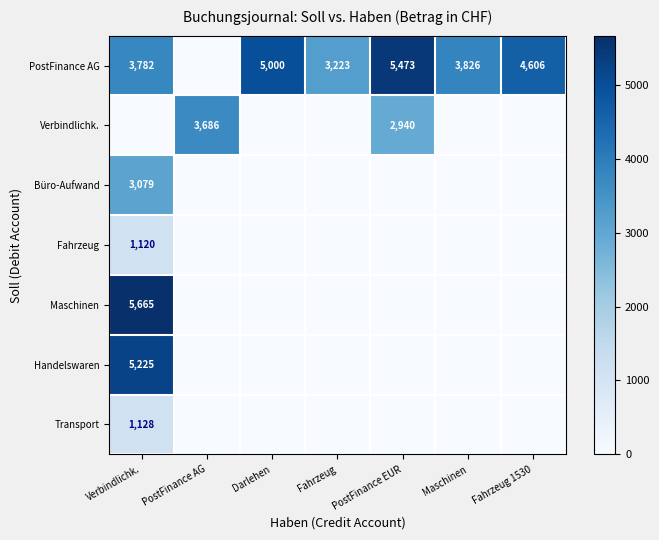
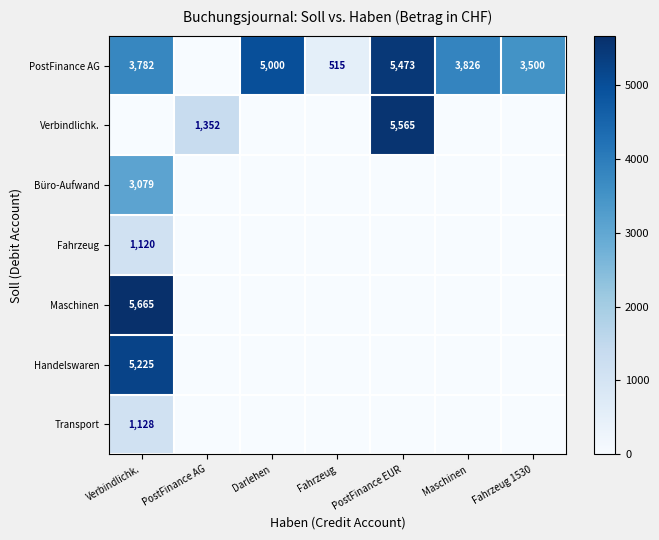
PostFinance AG, Fahrzeug: 3,223 -> 515
PostFinance AG, Fahrzeug 1530: 4,606 -> 3,500
Verbindlichk., PostFinance AG: 3,686 -> 1,352
Verbindlichk., PostFinance EUR: 2,940 -> 5,565
